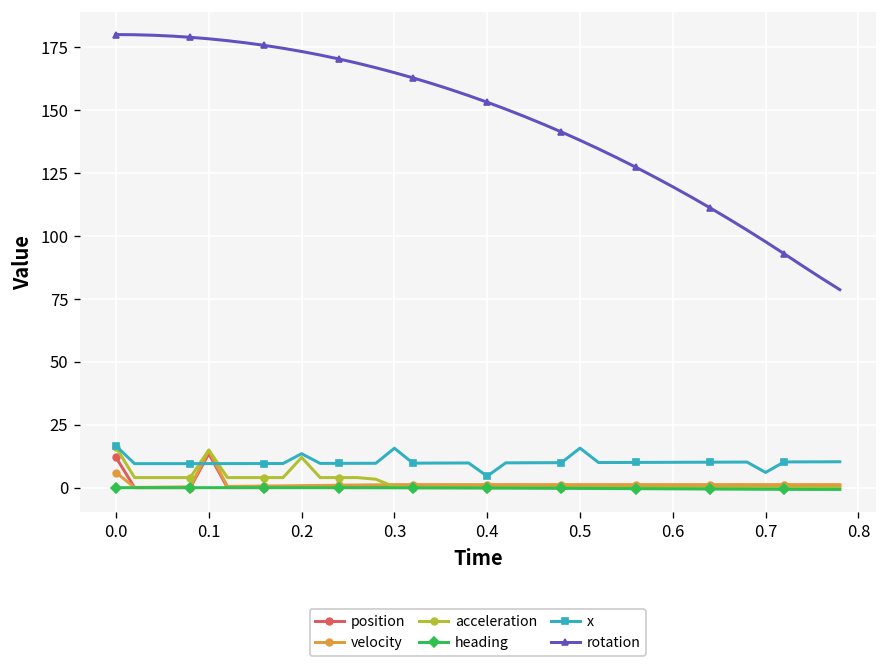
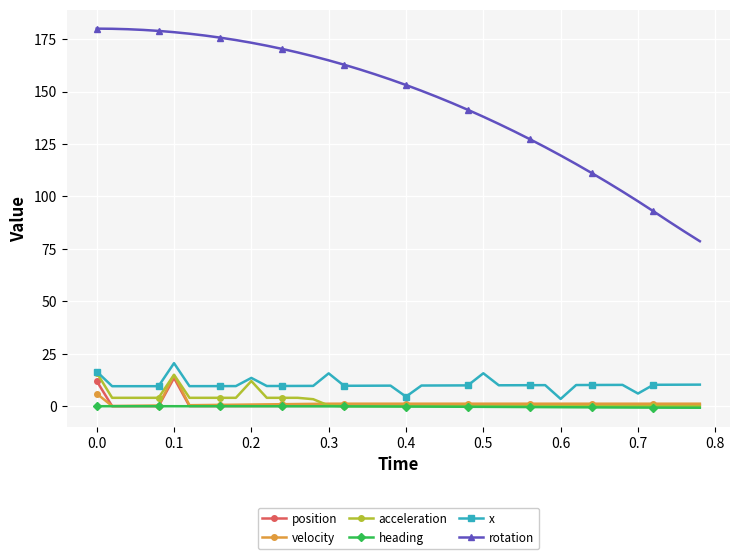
x, 0.1: 10 -> 21
x, 0.6: 10 -> 3
